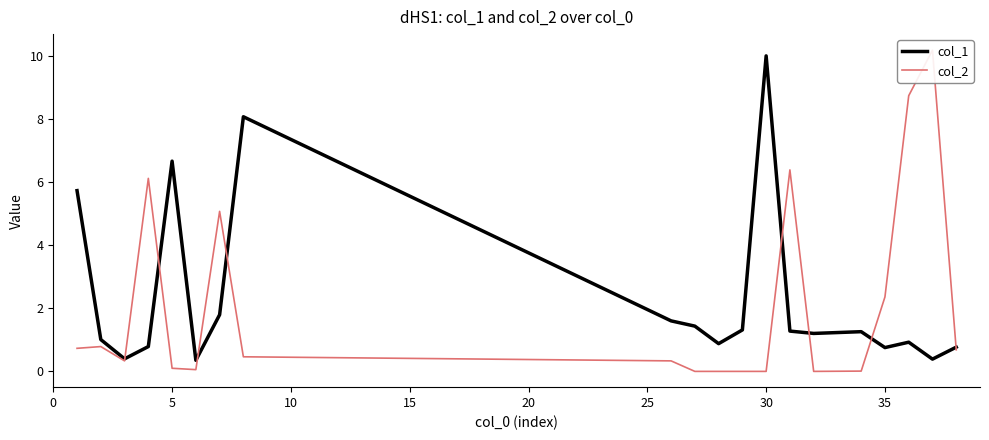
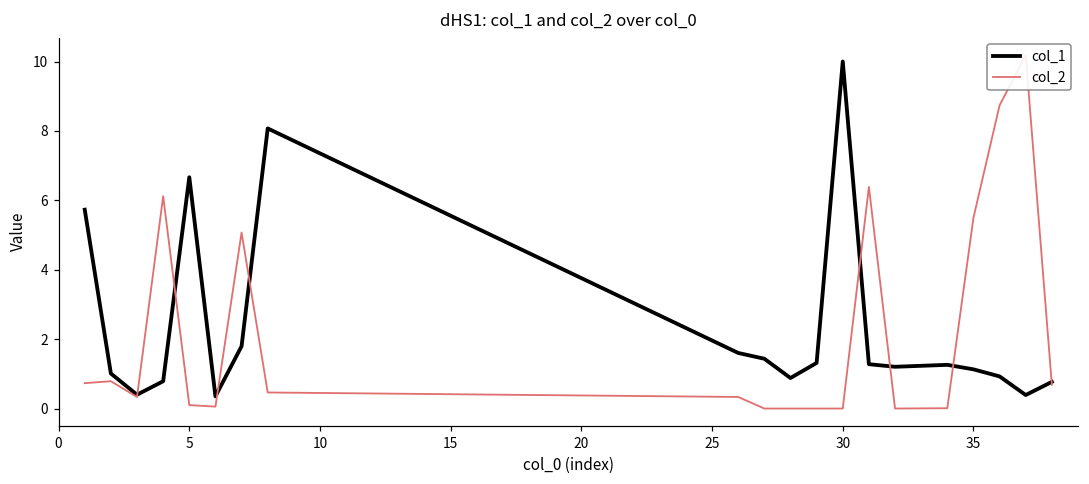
col_1, 35: 0.8 -> 1.1
col_2, 35: 2.4 -> 5.5
